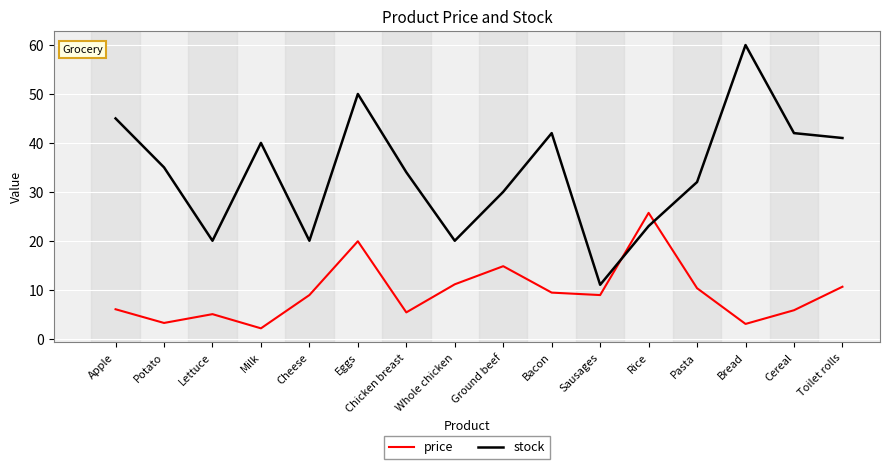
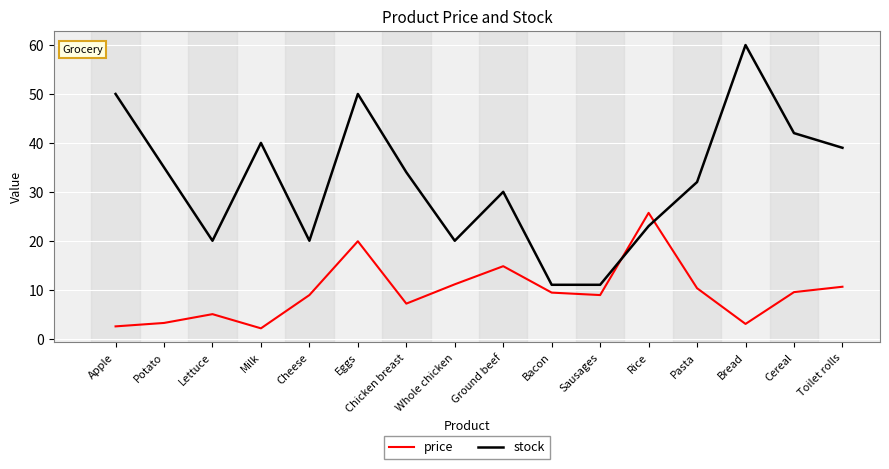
price, Apple: 6 -> 3
stock, Apple: 45 -> 50
price, Chicken breast: 5 -> 7
stock, Bacon: 42 -> 11
price, Cereal: 6 -> 10
stock, Toilet rolls: 41 -> 39
